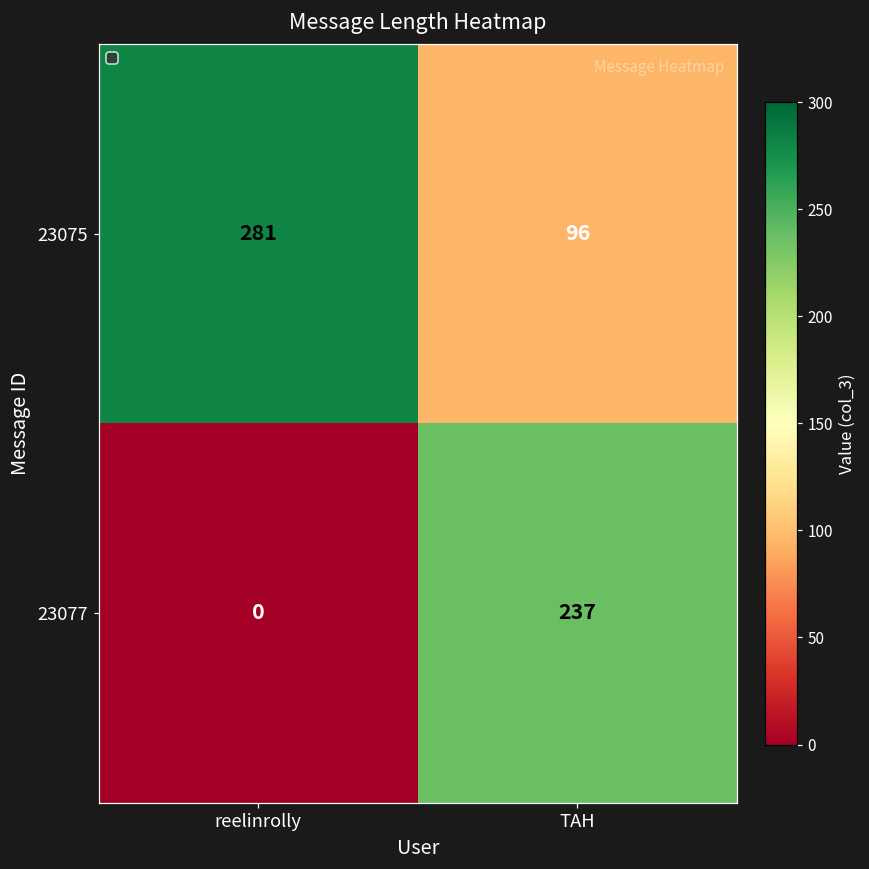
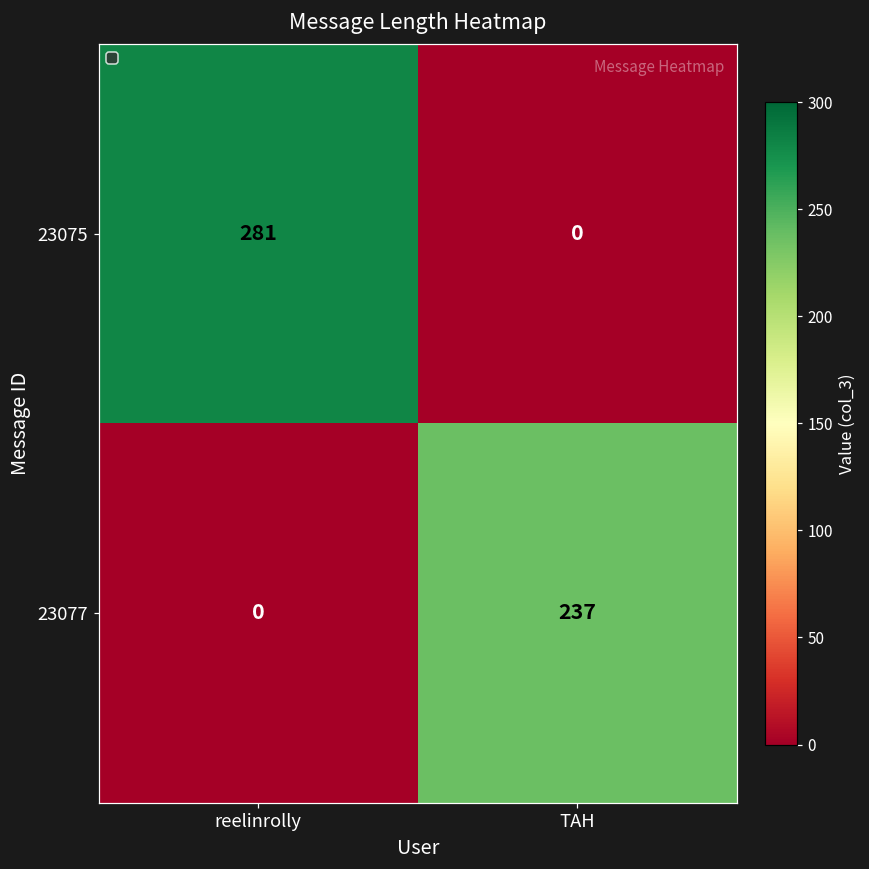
23075, TAH: 96 -> 0
